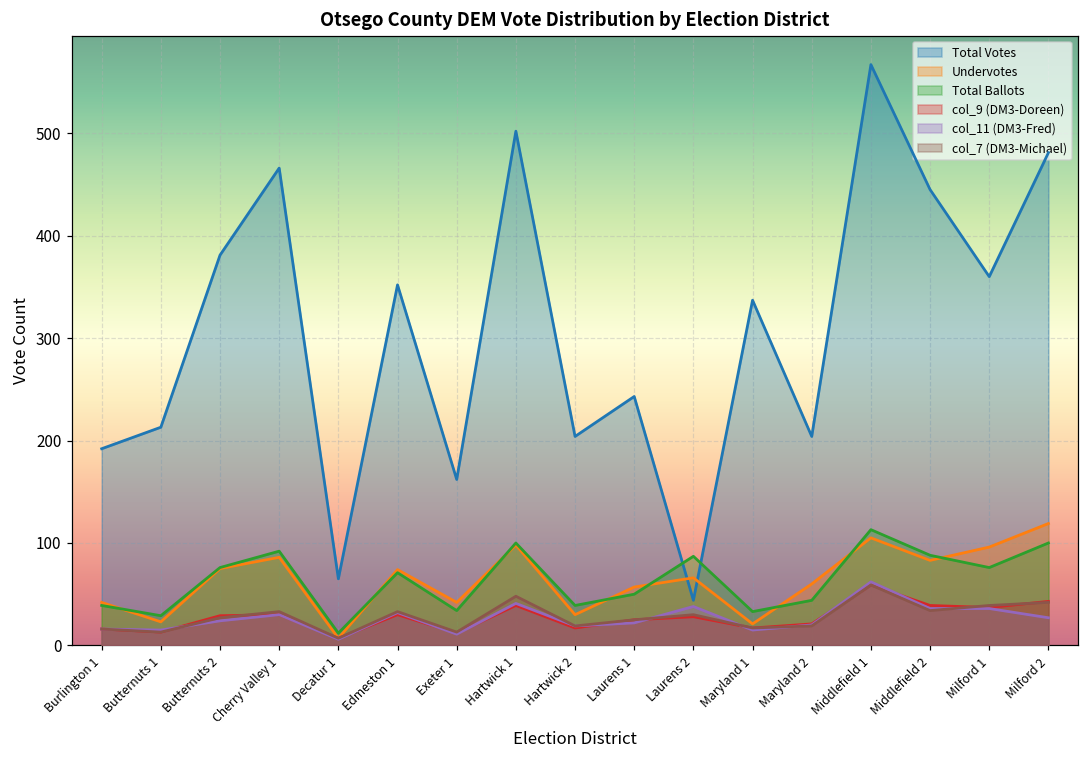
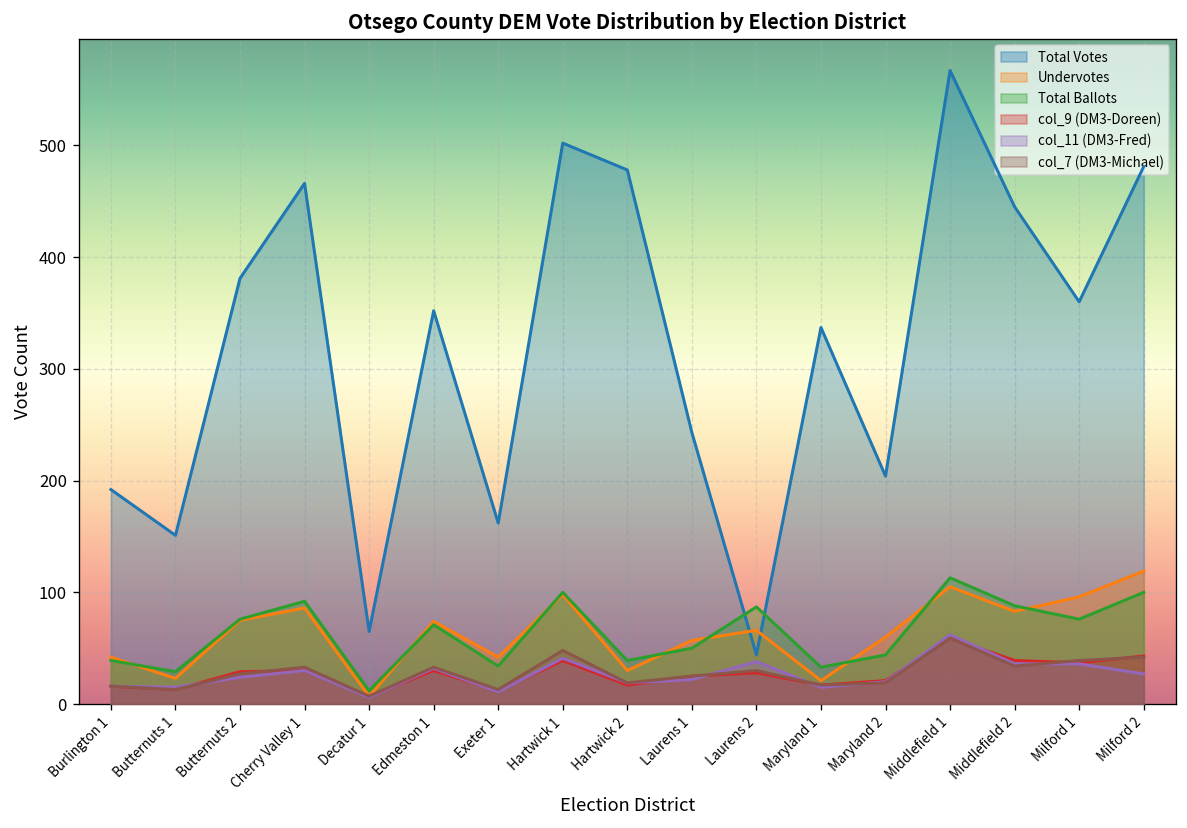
Total Votes, Butternuts 1: 210 -> 150
Total Votes, Hartwick 2: 200 -> 480
